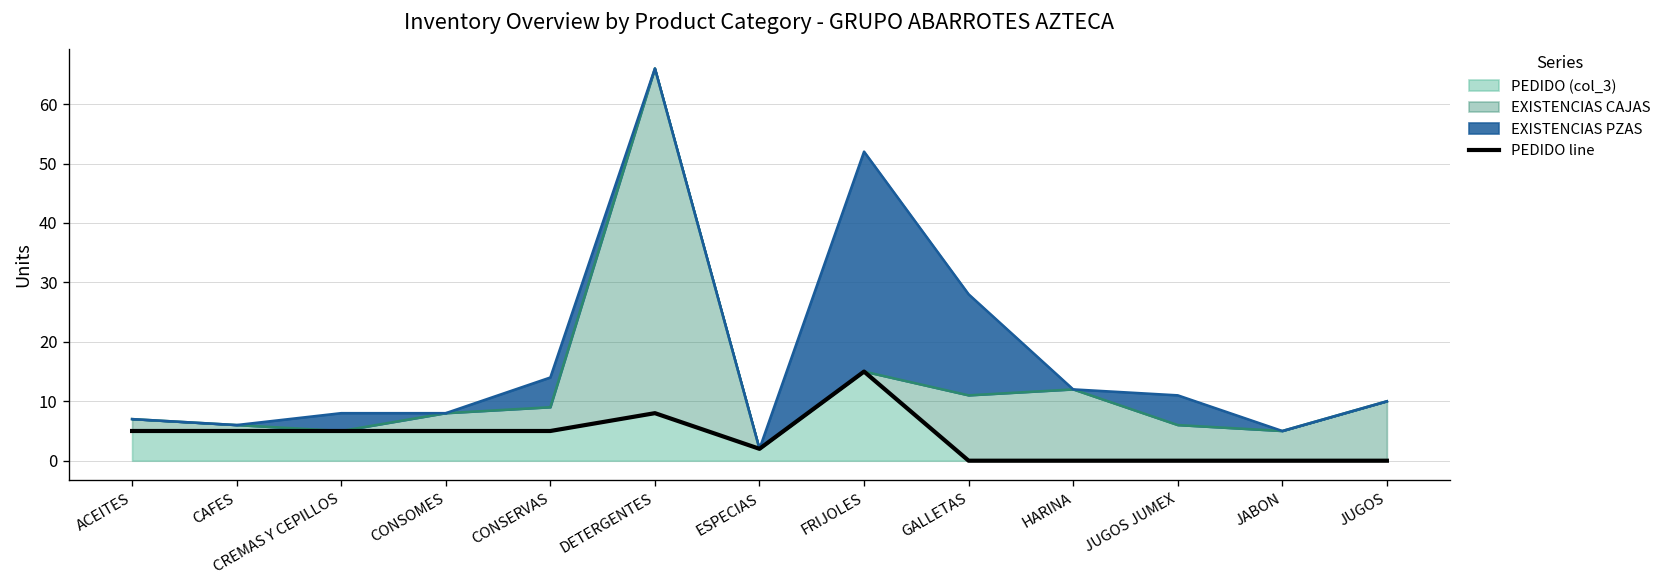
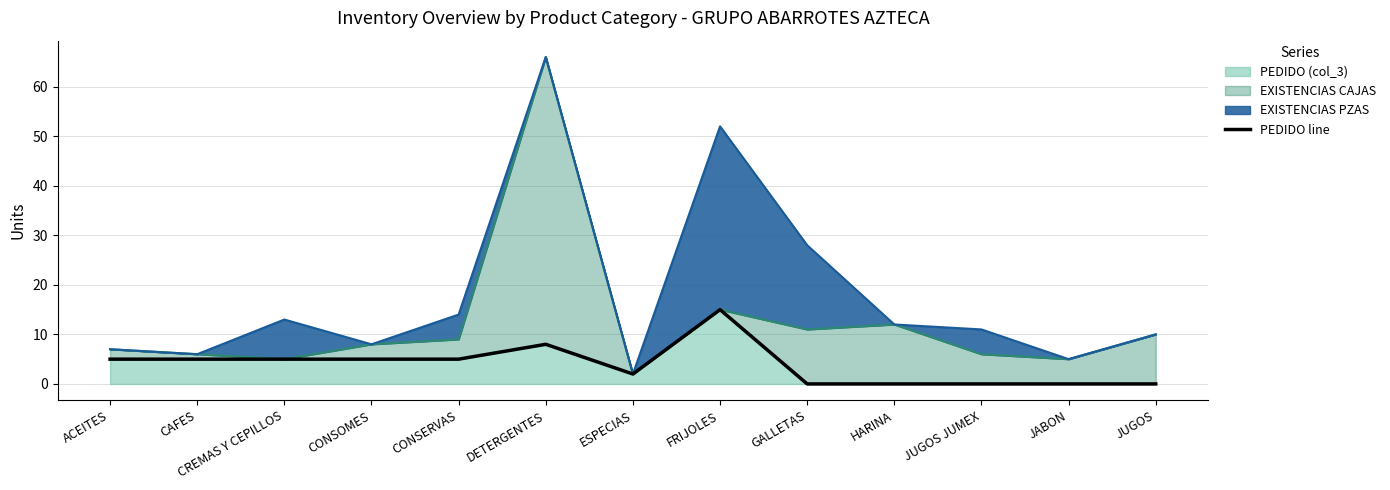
EXISTENCIAS PZAS, CREMAS Y CEPILLOS: 3 -> 8
